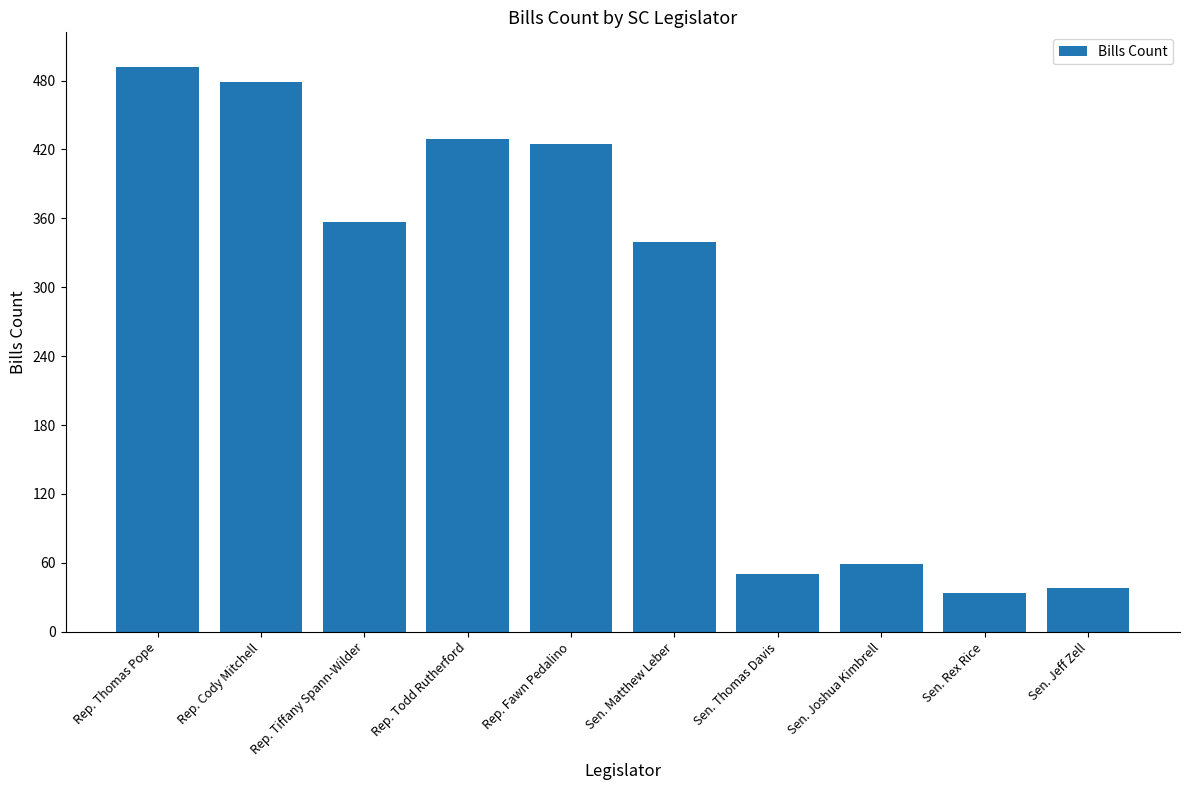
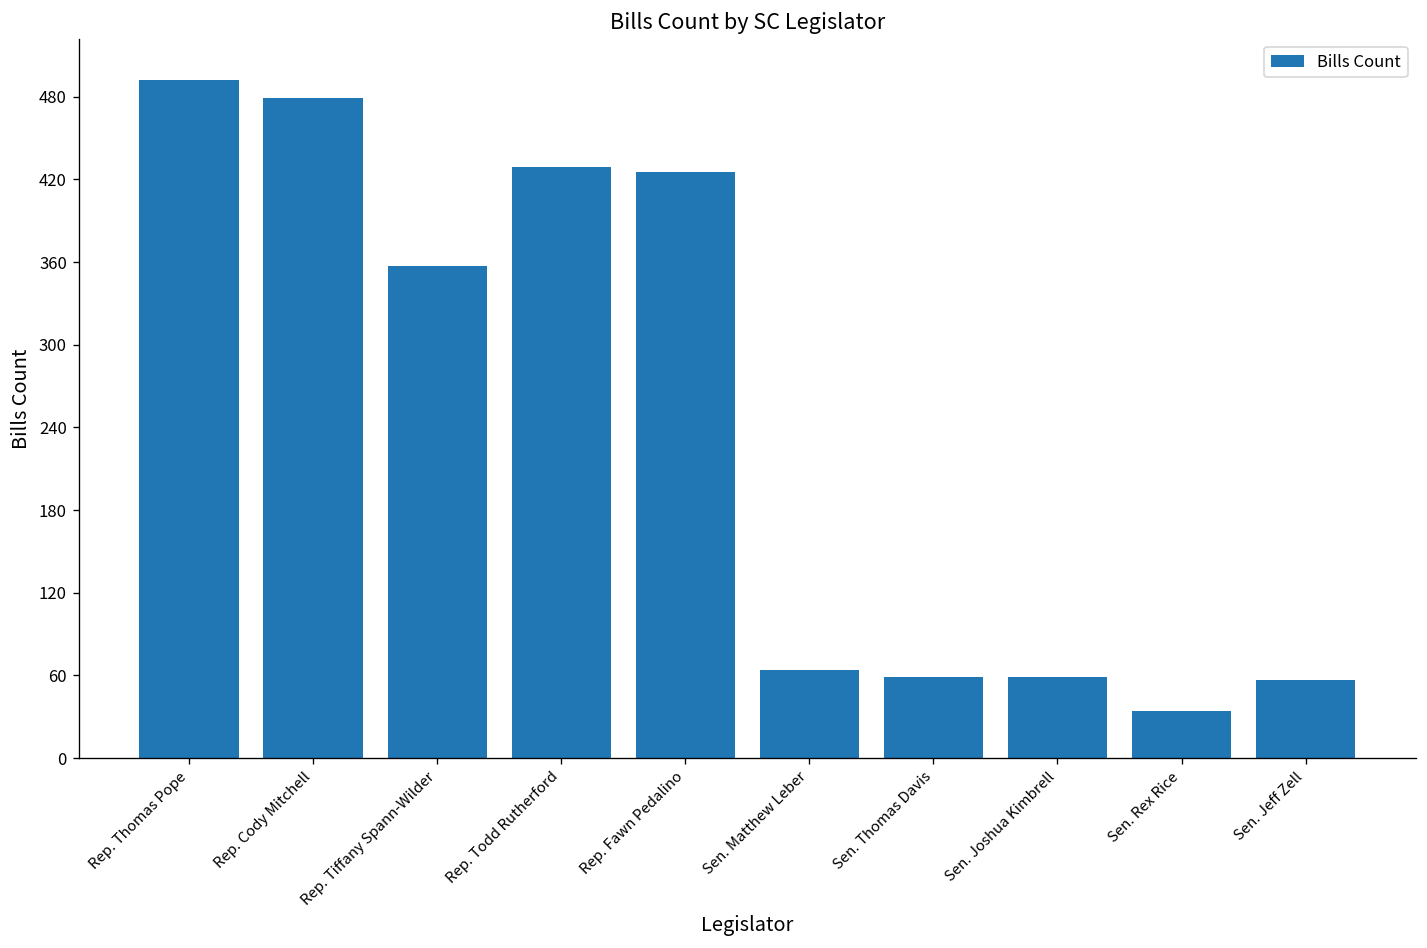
Sen. Matthew Leber: 339 -> 64
Sen. Thomas Davis: 50 -> 59
Sen. Jeff Zell: 38 -> 57
